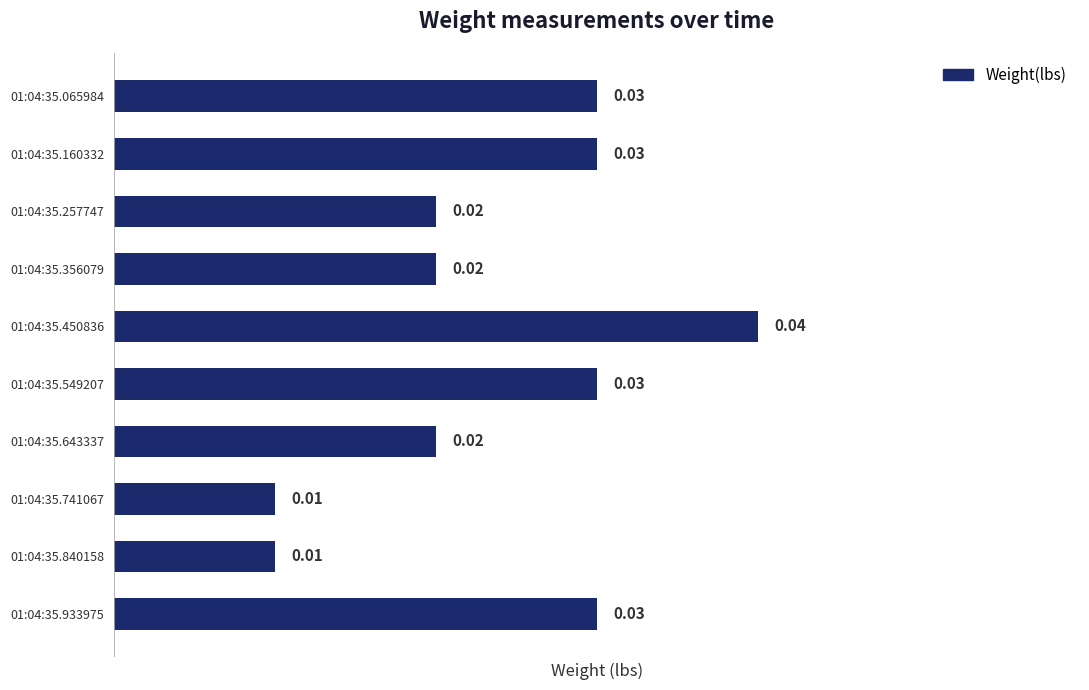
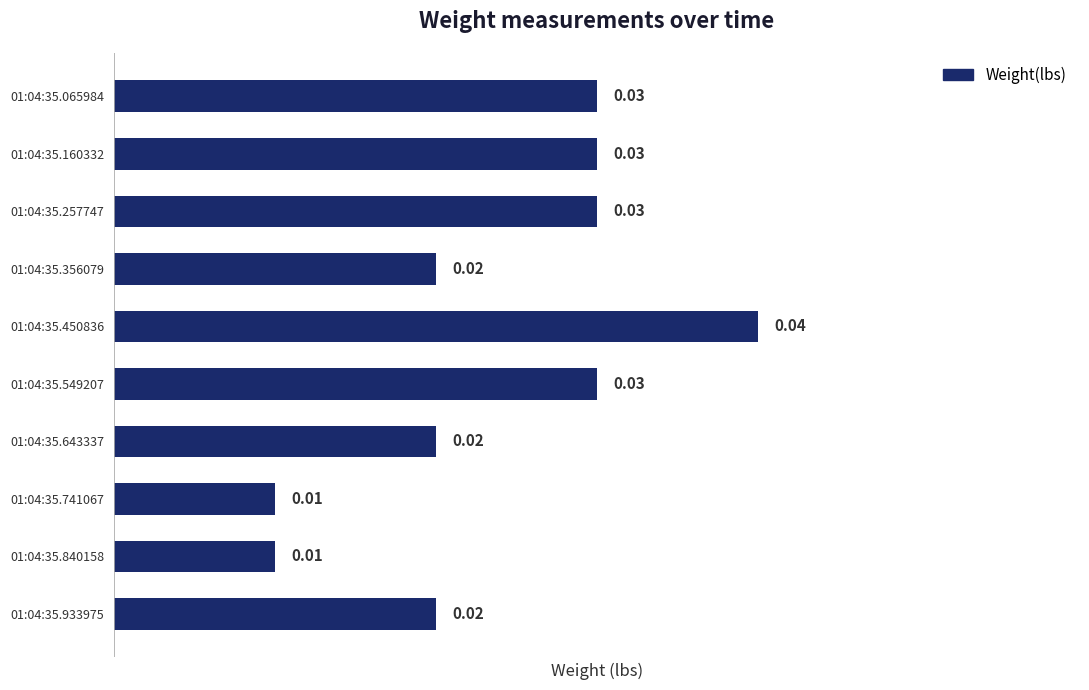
01:04:35.257747: 0.02 -> 0.03
01:04:35.933975: 0.03 -> 0.02
